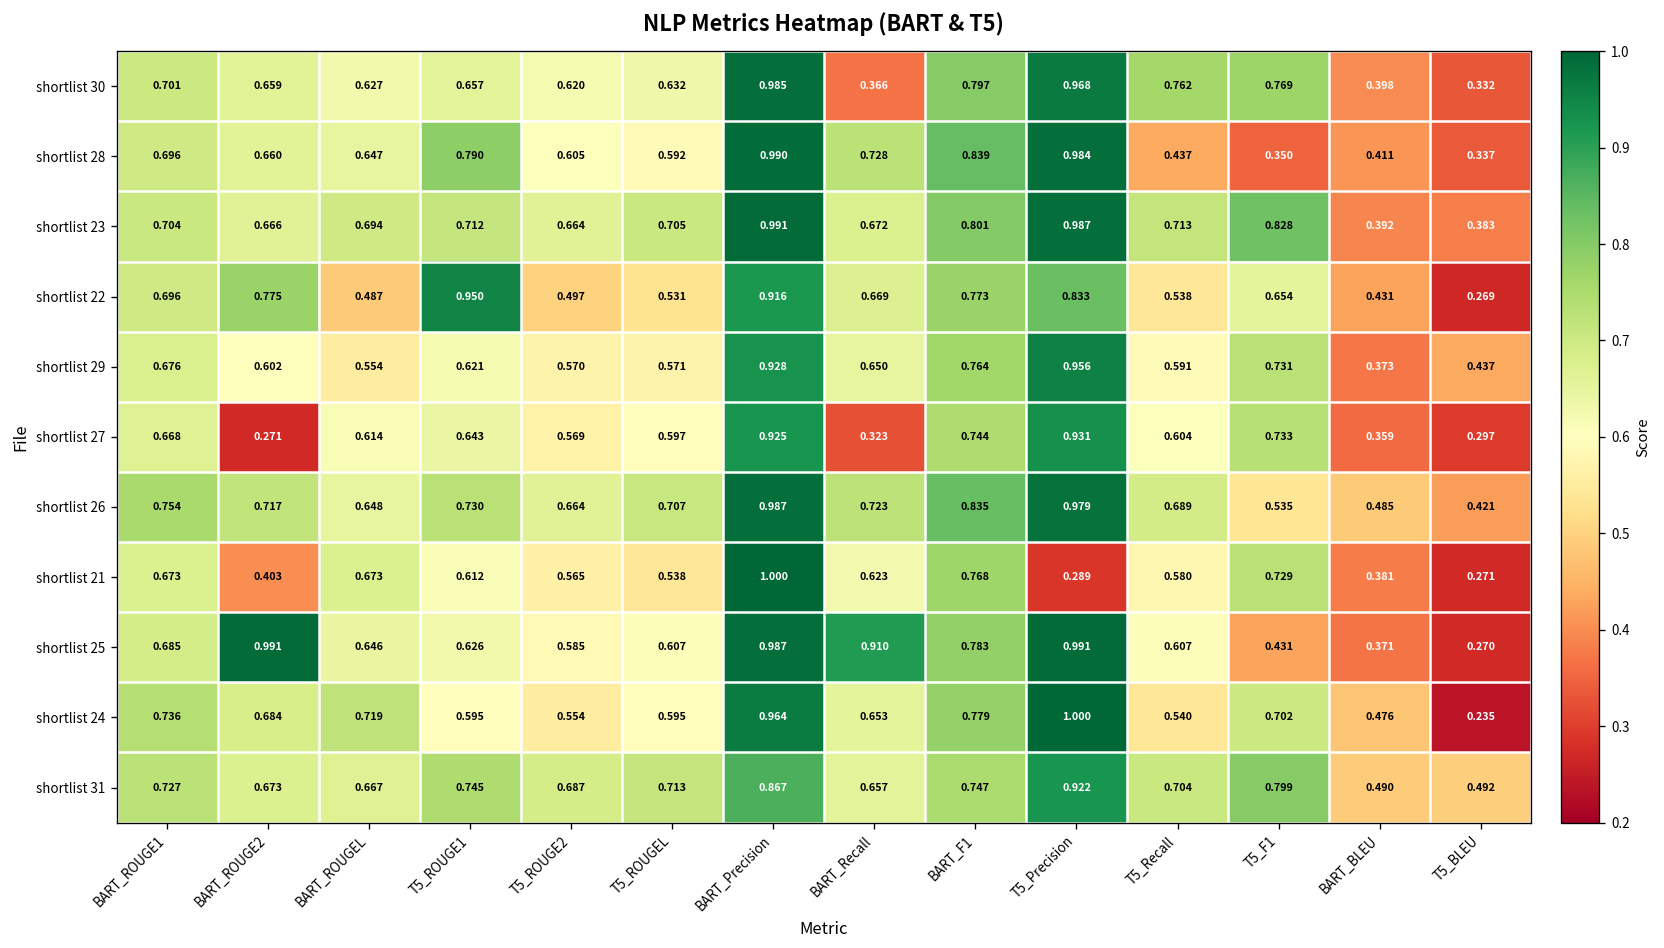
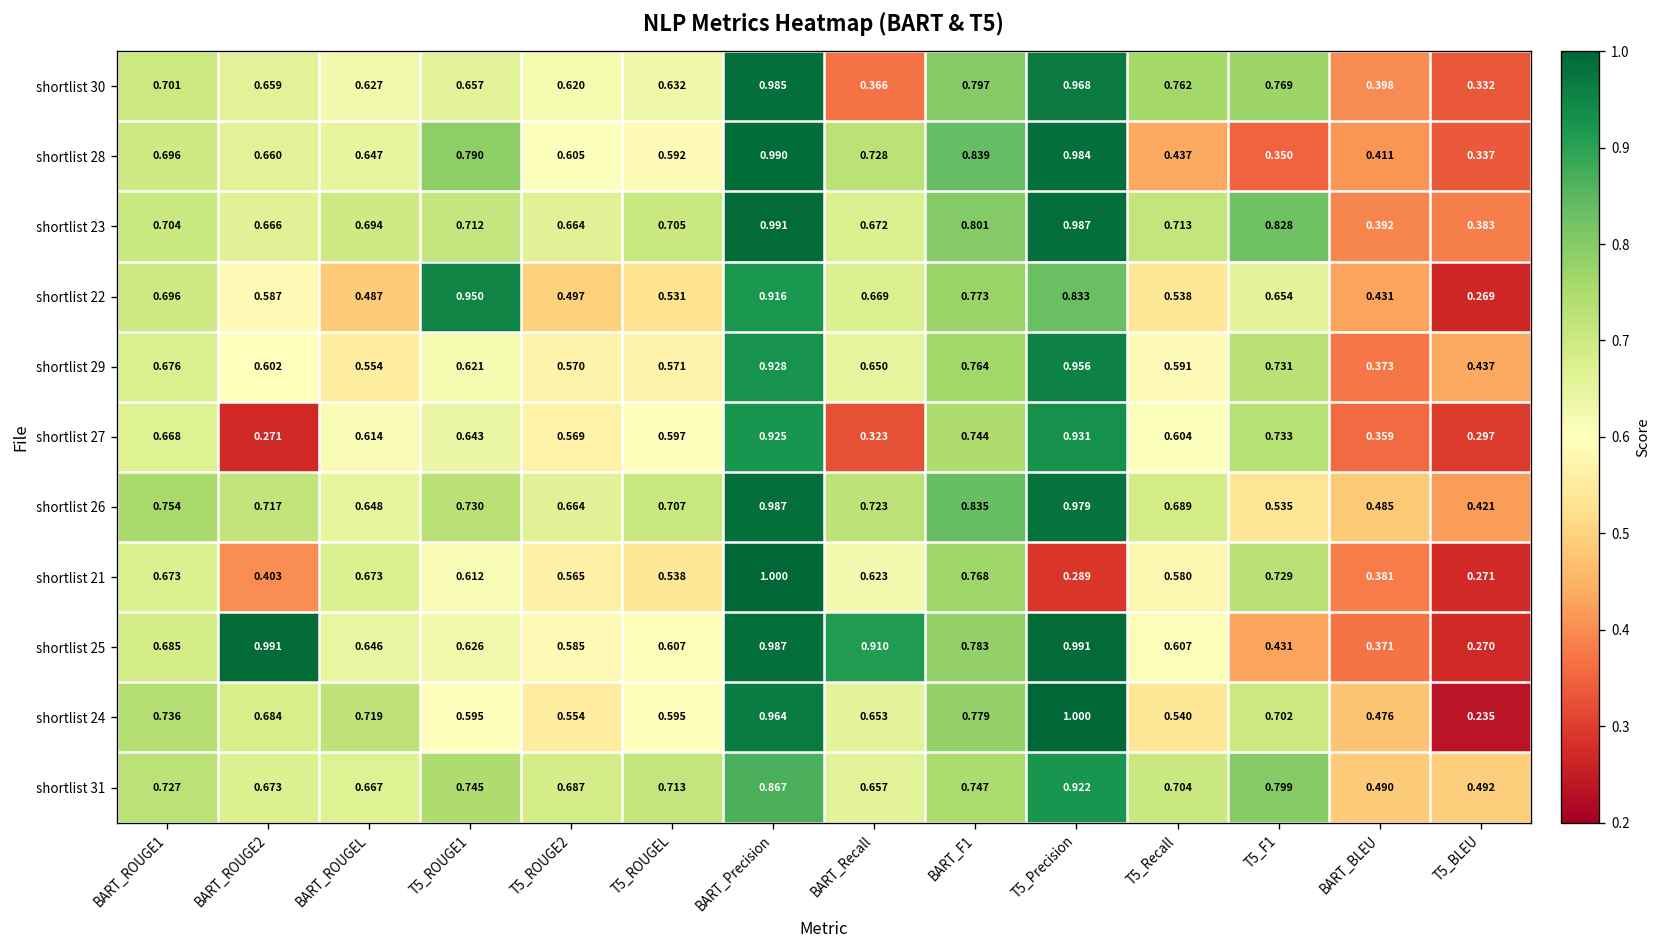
shortlist 22, BART_ROUGE2: 0.775 -> 0.587
